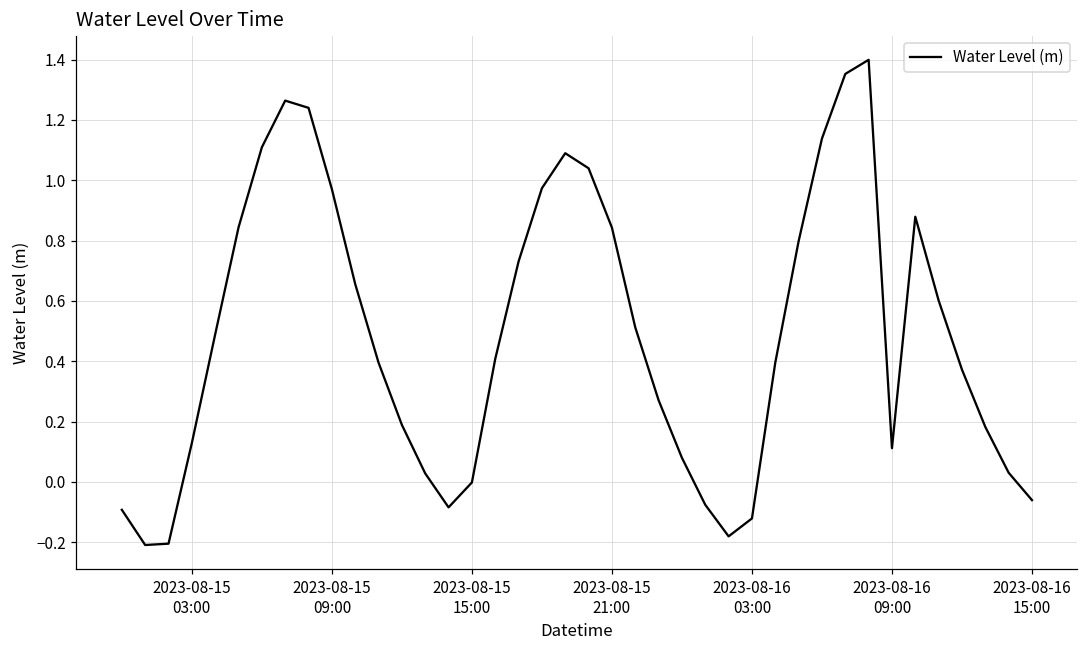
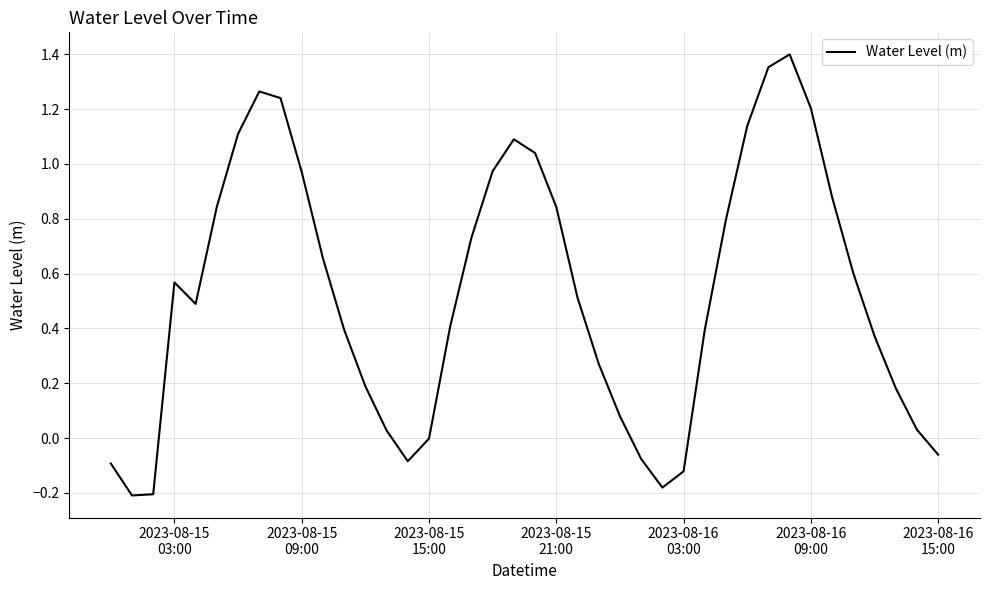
2023-08-15 03:00: 0.13 -> 0.57
2023-08-16 09:00: 0.11 -> 1.20
